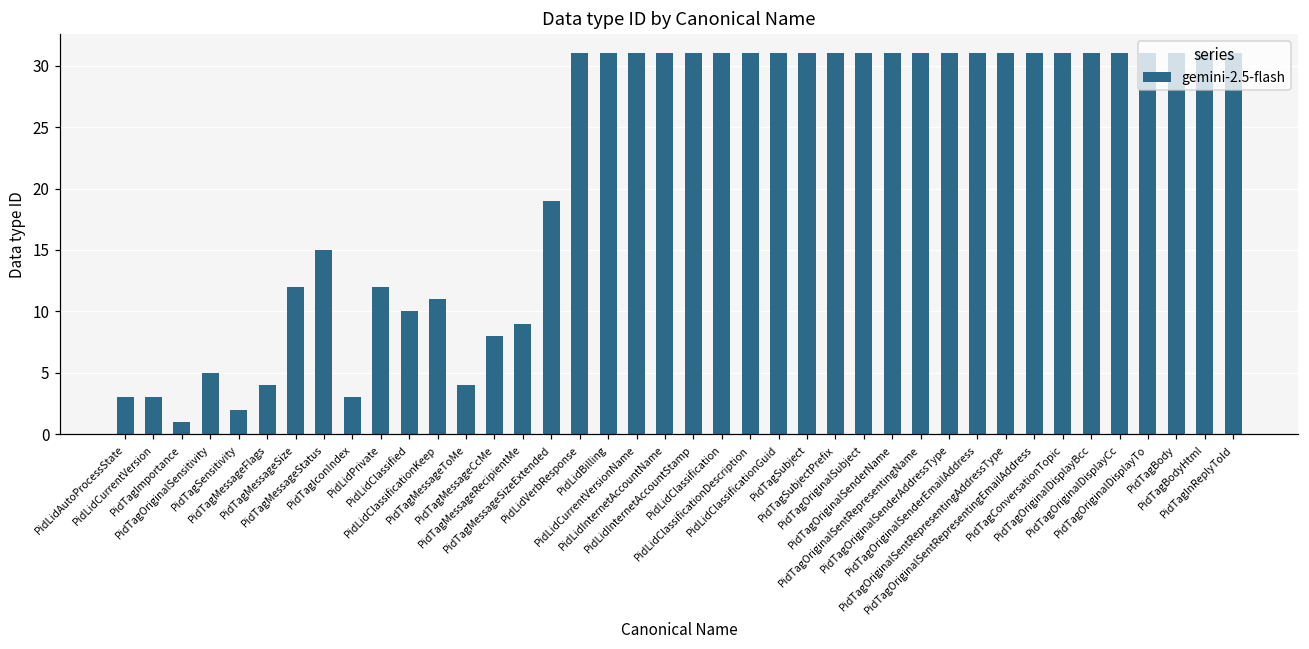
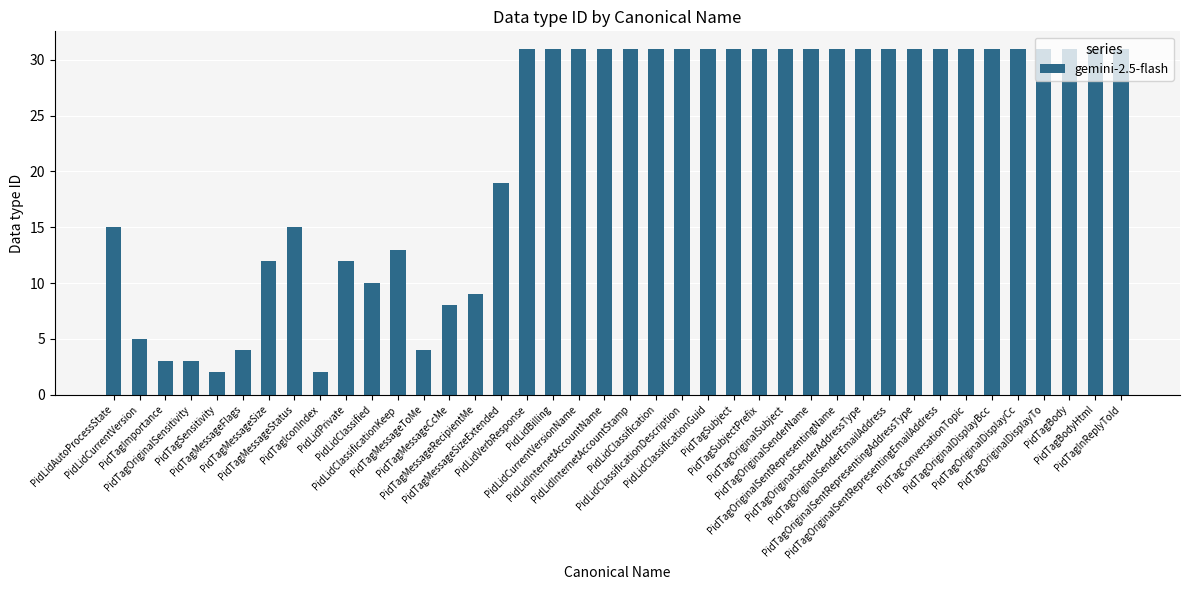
PidLidAutoProcessState: 3 -> 15
PidLidCurrentVersion: 3 -> 5
PidTagImportance: 1 -> 3
PidTagOriginalSensitivity: 5 -> 3
PidTagIconIndex: 3 -> 2
PidLidClassificationKeep: 11 -> 13
